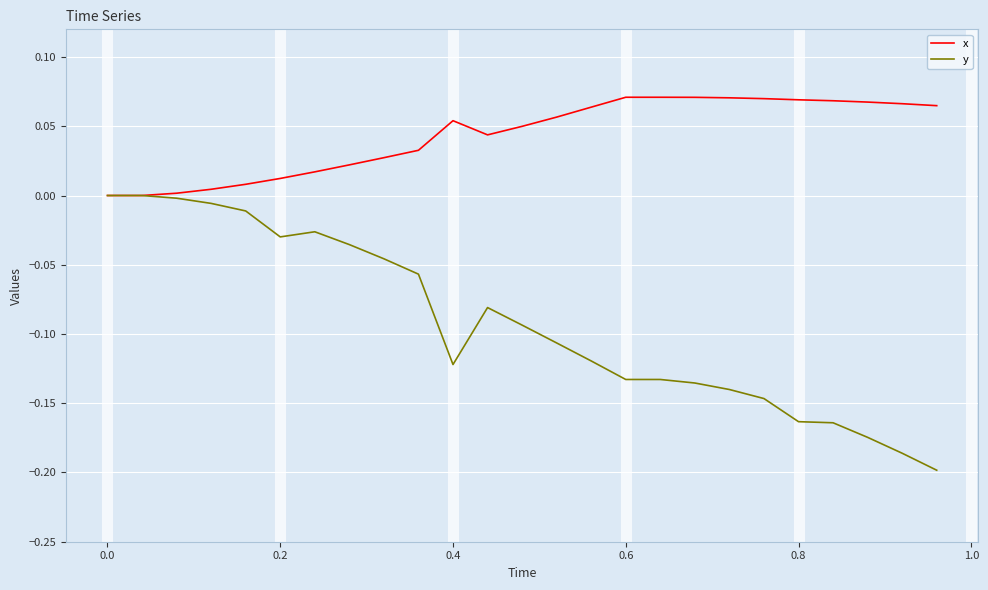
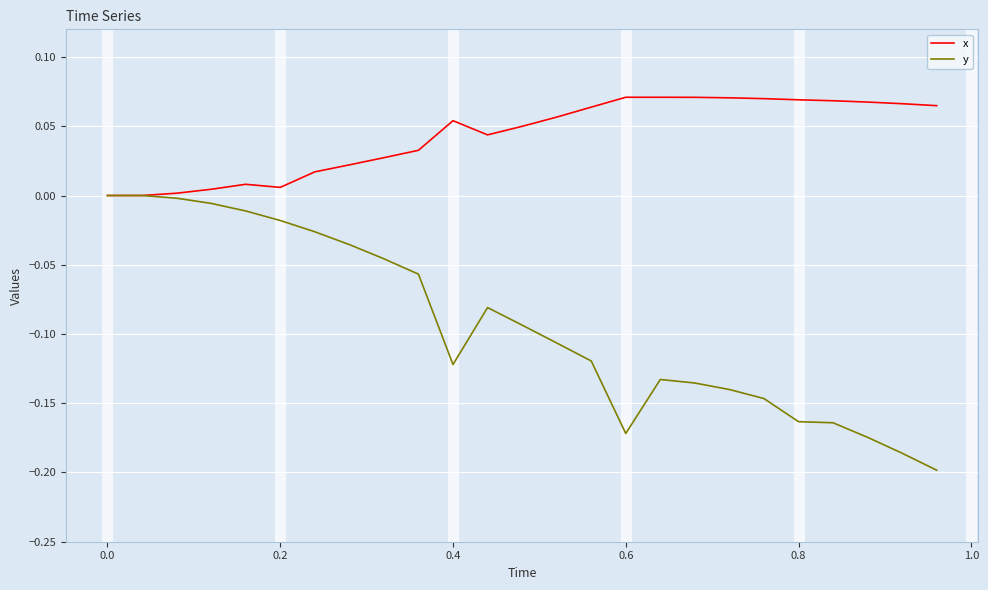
x, 0.2: 0.012 -> 0.006
y, 0.2: -0.030 -> -0.018
y, 0.6: -0.133 -> -0.172
